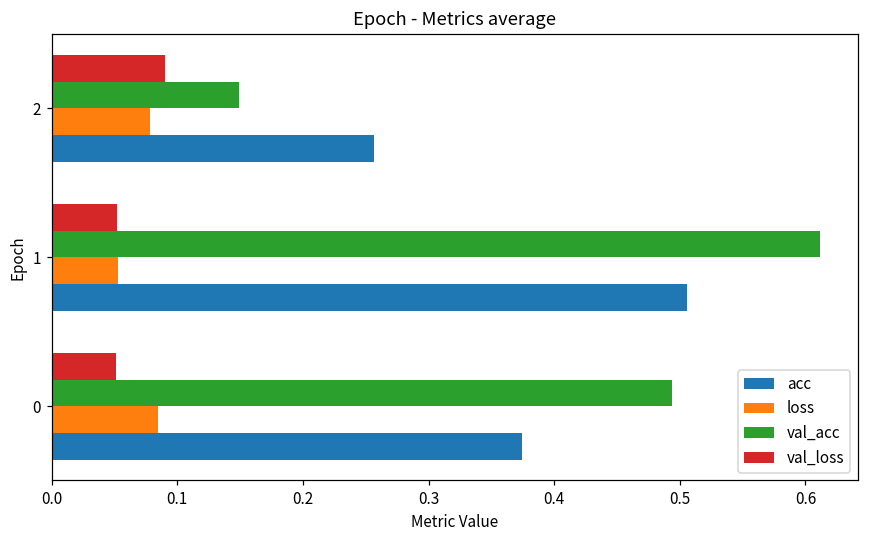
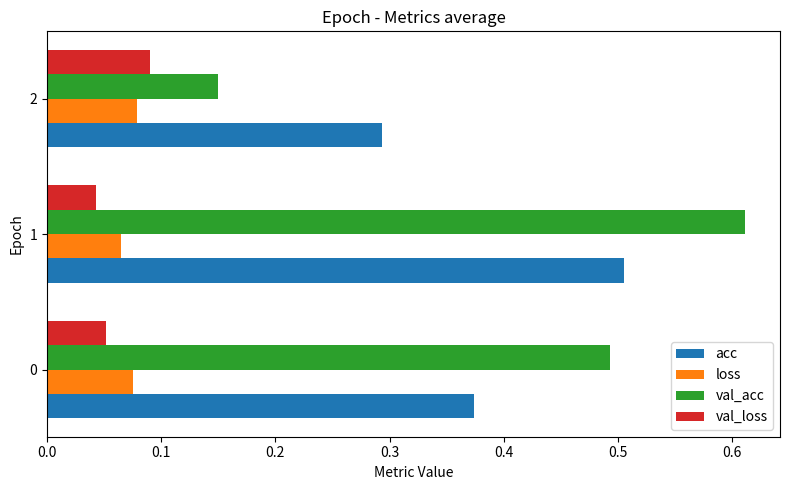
acc, 2: 0.256 -> 0.294
val_loss, 1: 0.052 -> 0.043
loss, 1: 0.053 -> 0.065
loss, 0: 0.085 -> 0.076
